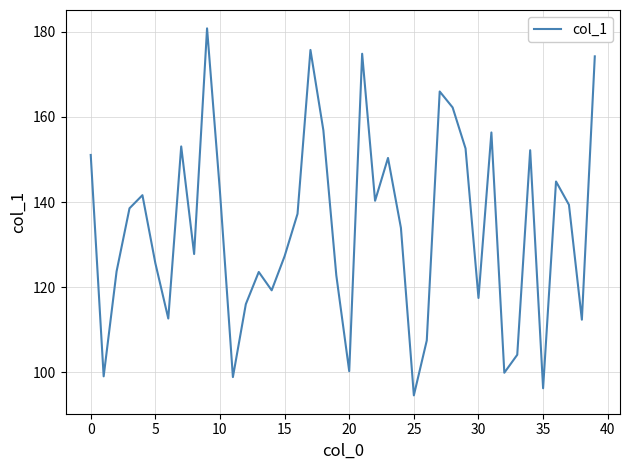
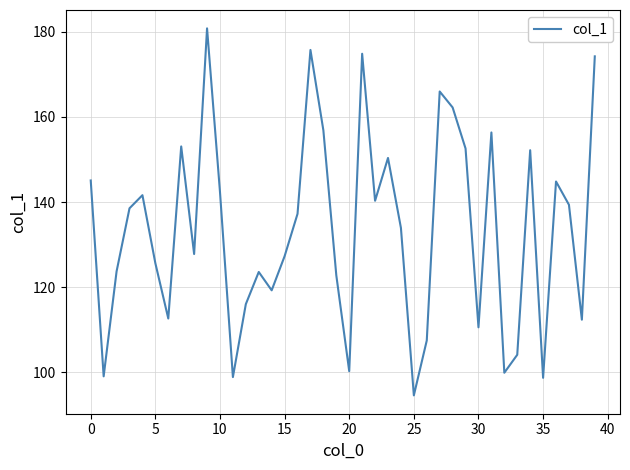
0: 151 -> 145
30: 117 -> 111
35: 96 -> 99
